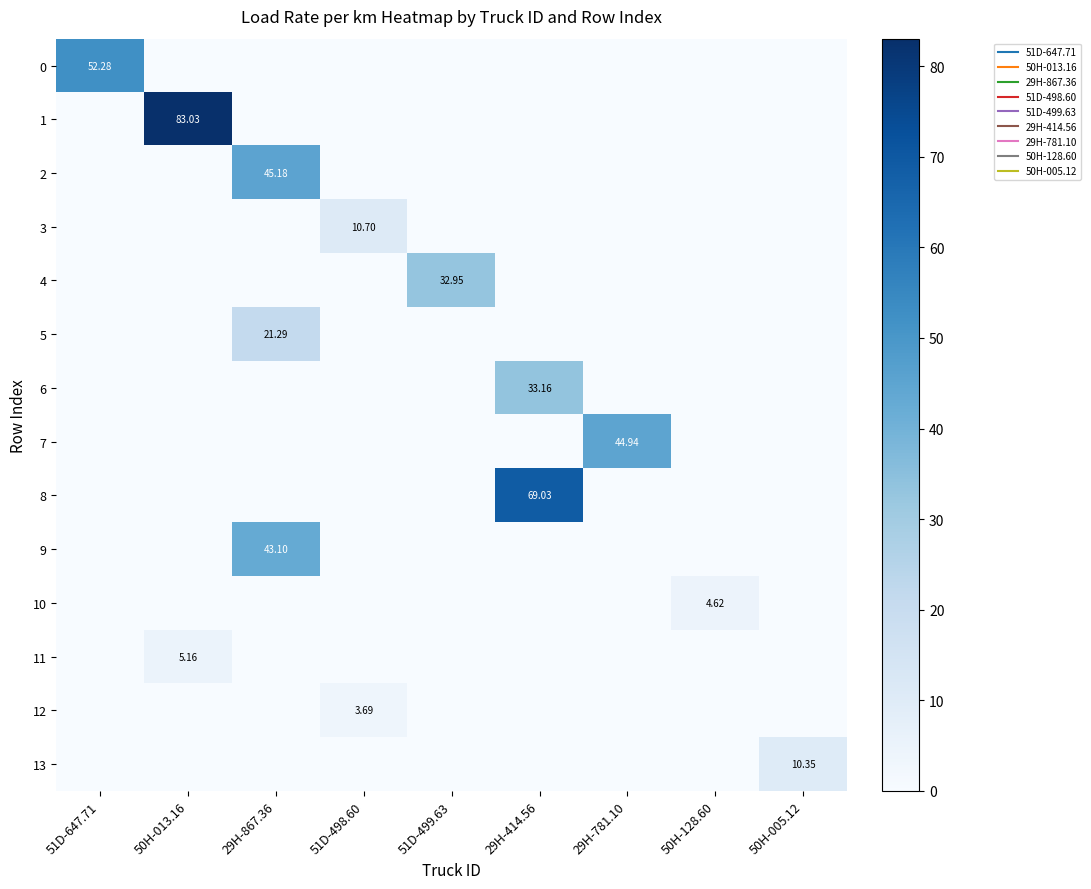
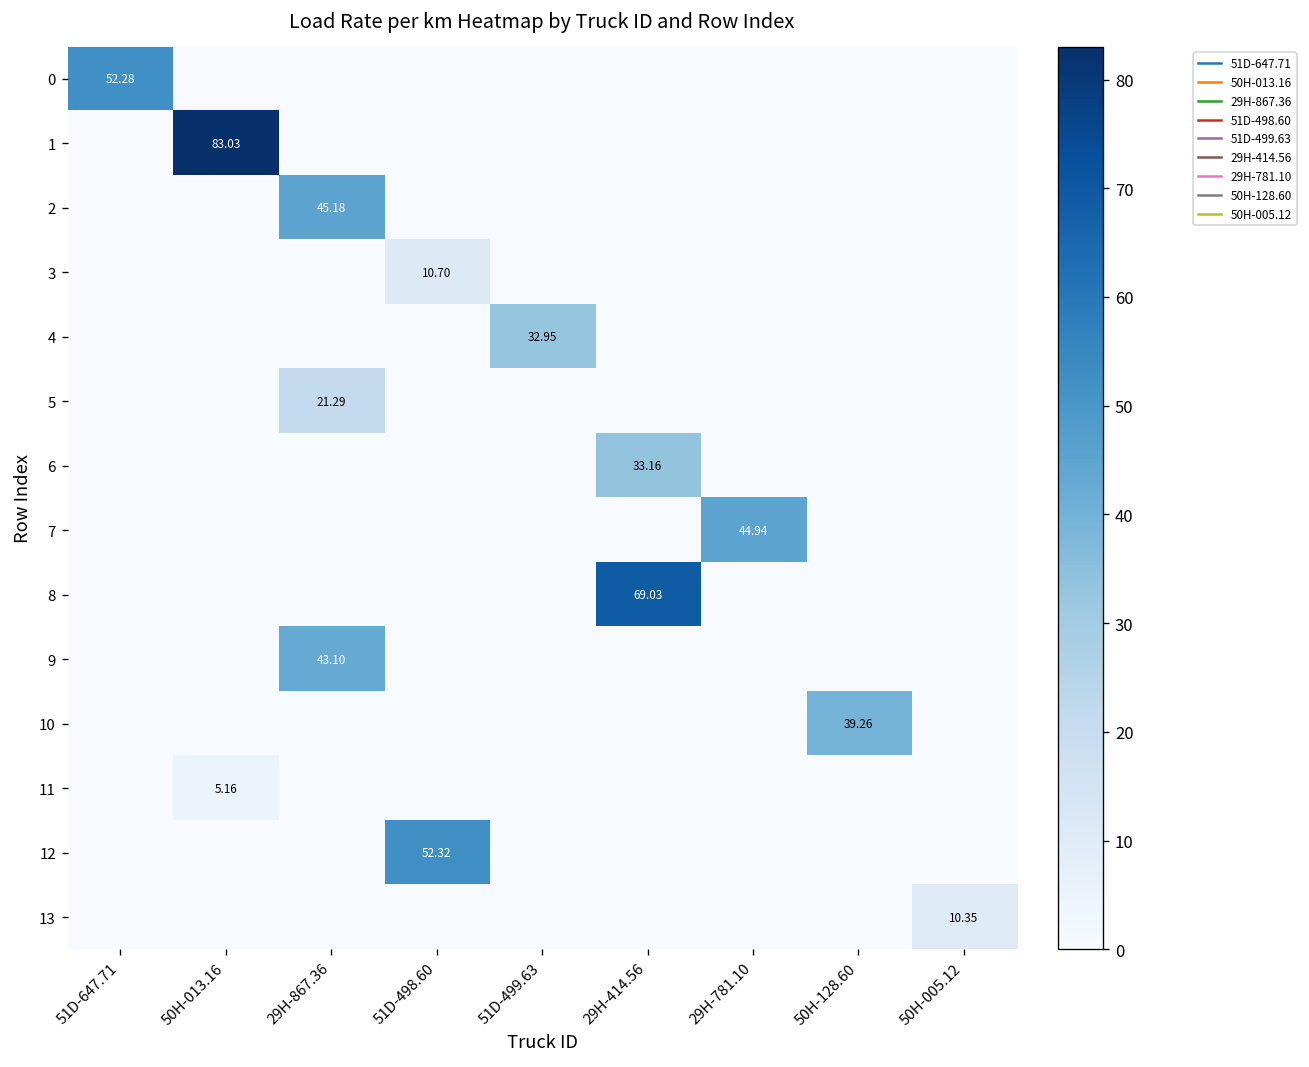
10, 50H-128.60: 4.62 -> 39.26
12, 51D-498.60: 3.69 -> 52.32
